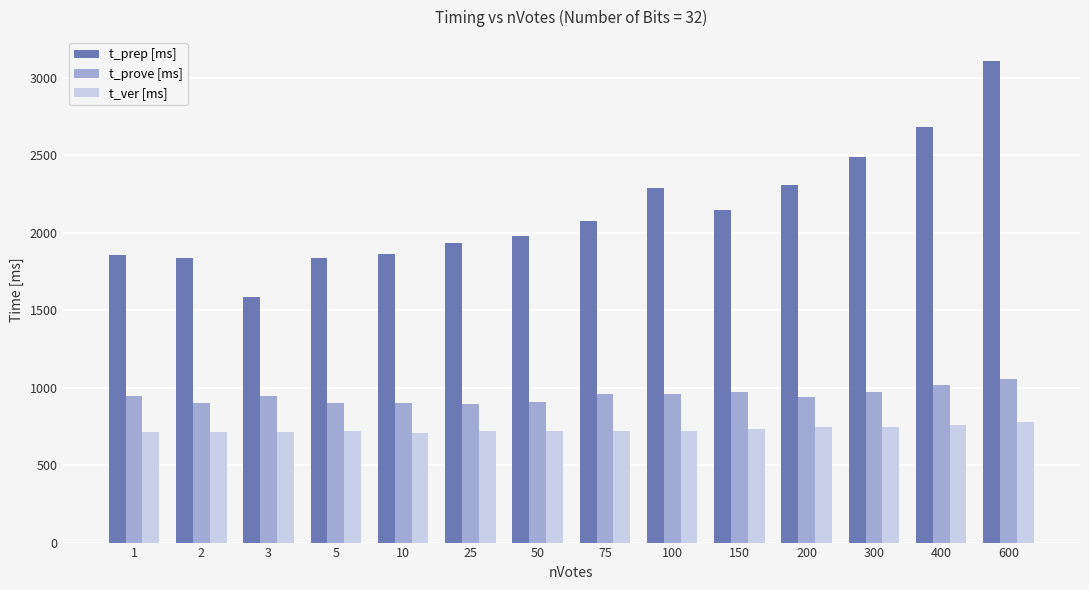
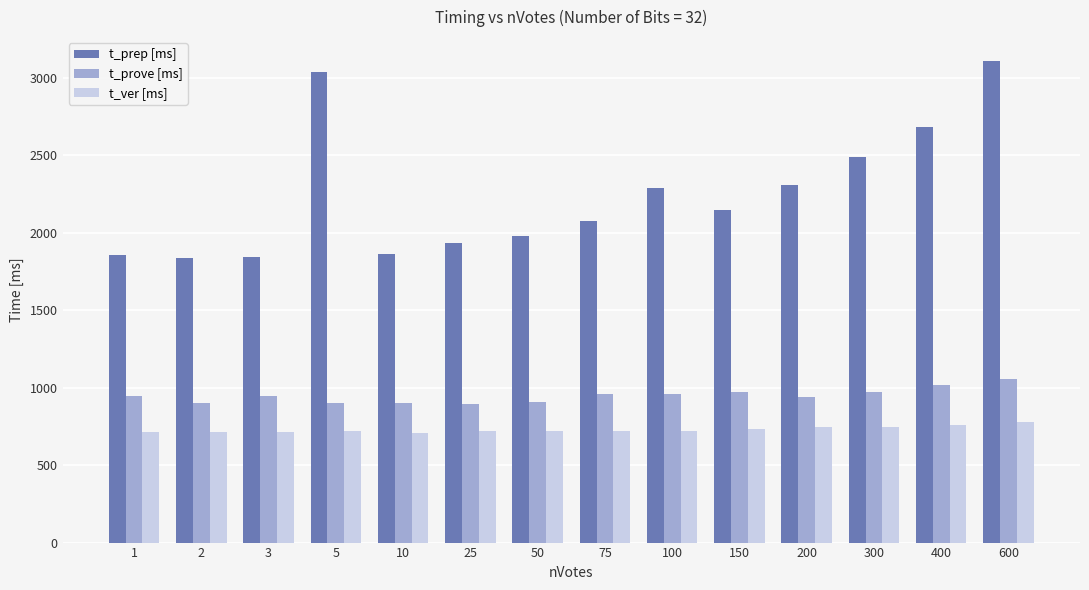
t_prep [ms], 3: 1590 -> 1840
t_prep [ms], 5: 1840 -> 3040
